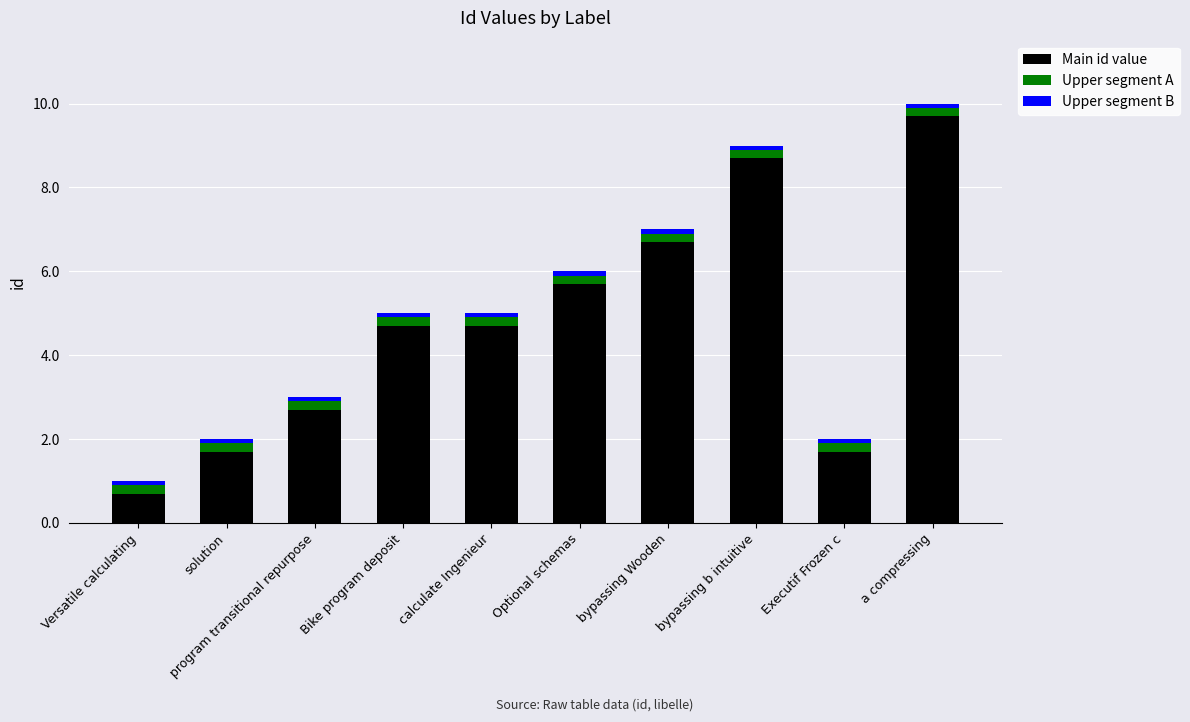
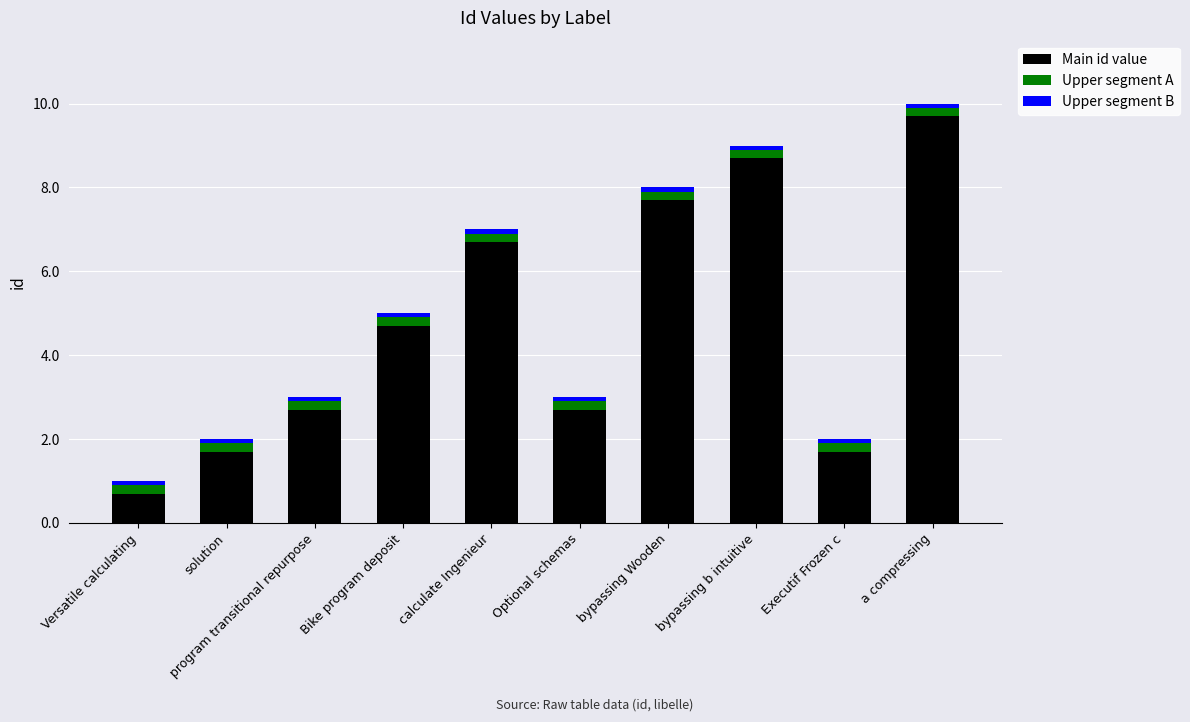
Main id value, calculate Ingenieur: 4.7 -> 6.7
Main id value, Optional schemas: 5.7 -> 2.7
Main id value, bypassing Wooden: 6.7 -> 7.7
